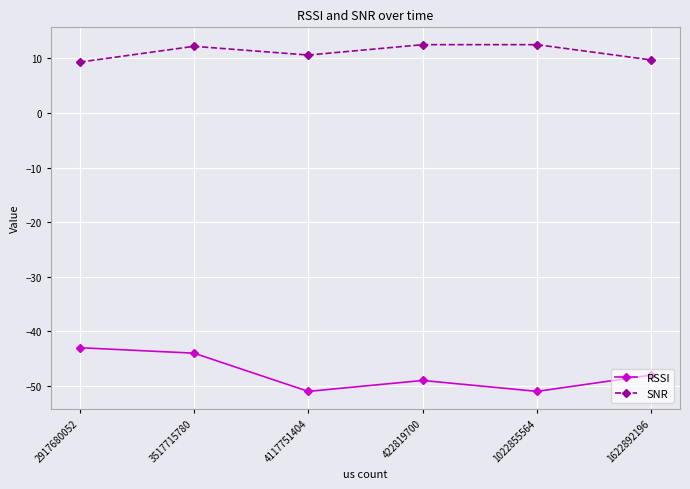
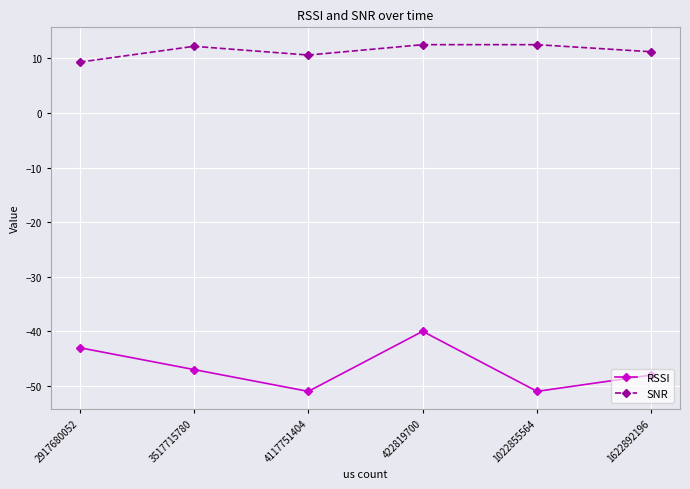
RSSI, 3517715780: -44 -> -47
RSSI, 422819700: -49 -> -40
SNR, 1622892196: 10 -> 11
